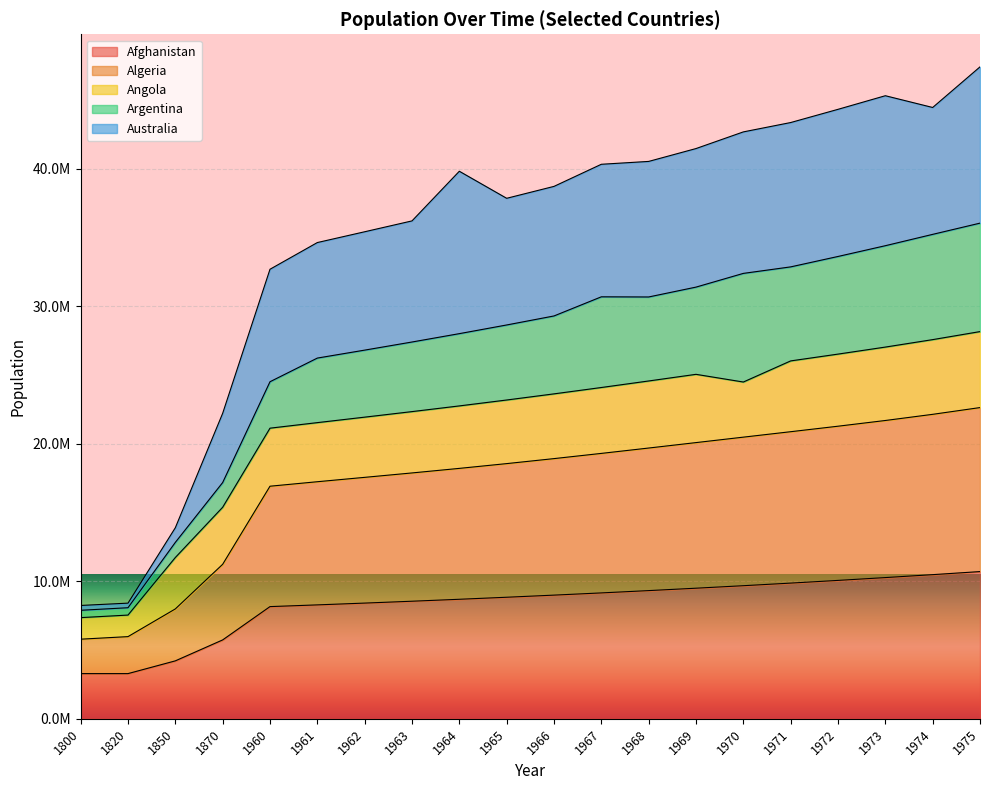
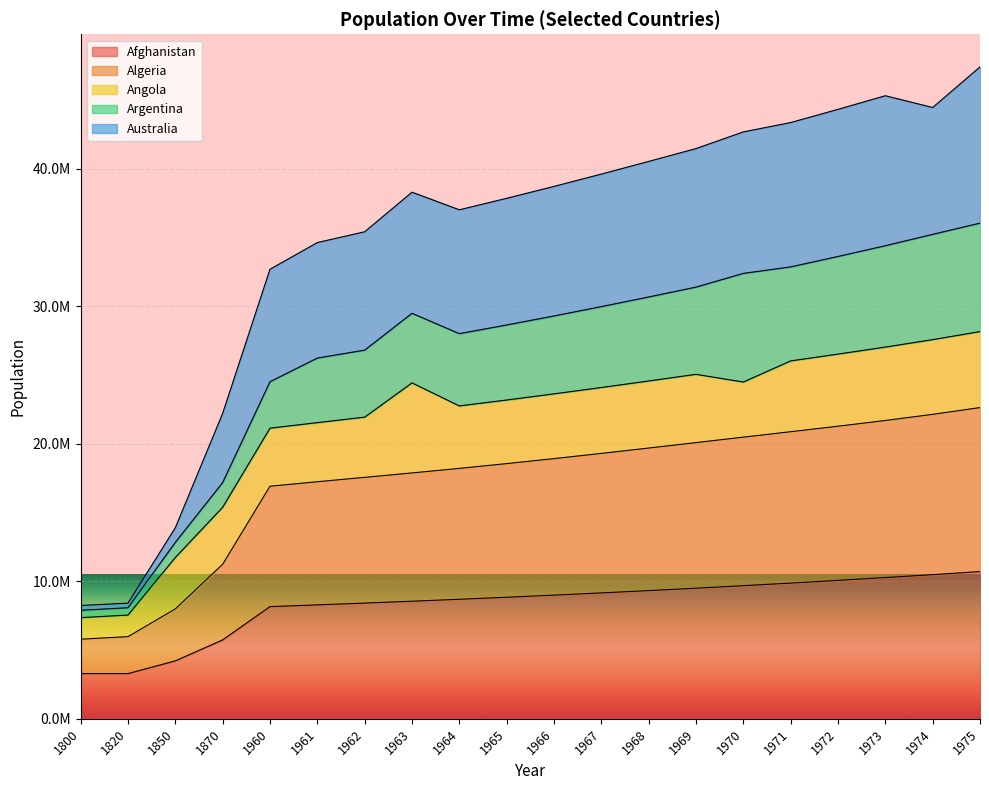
Angola, 1963: 4500000 -> 6500000
Australia, 1964: 11800000 -> 9000000
Argentina, 1967: 6600000 -> 5900000
